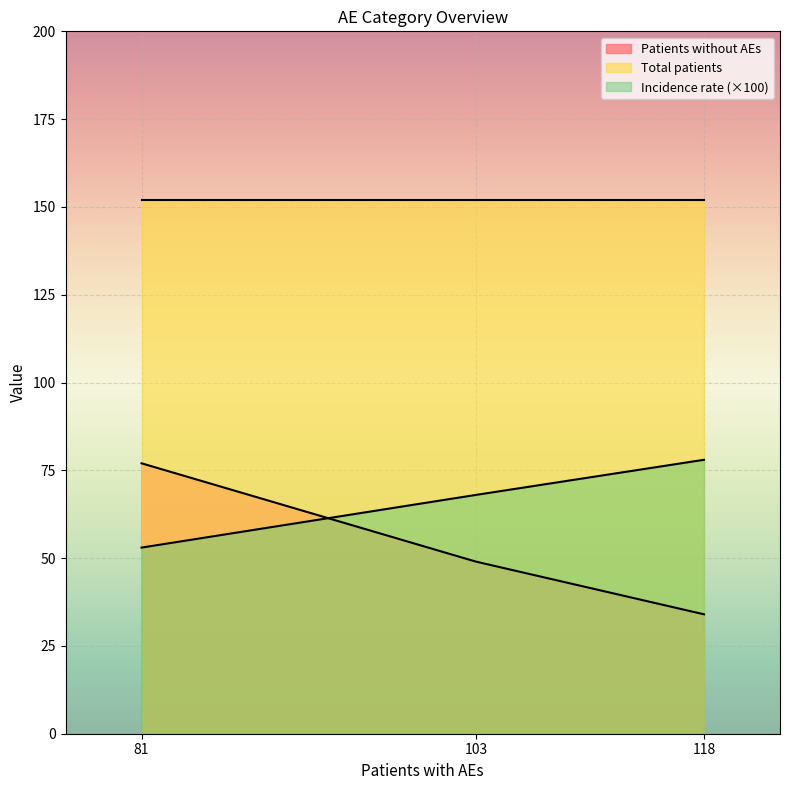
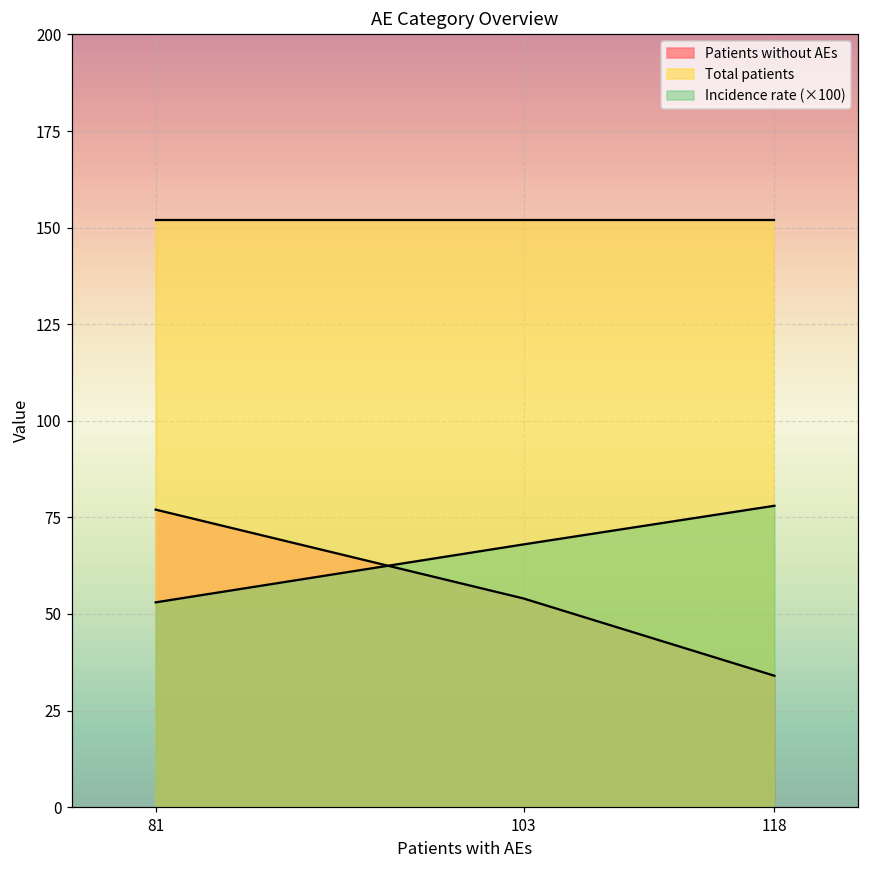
Patients without AEs, 103: 49 -> 54
